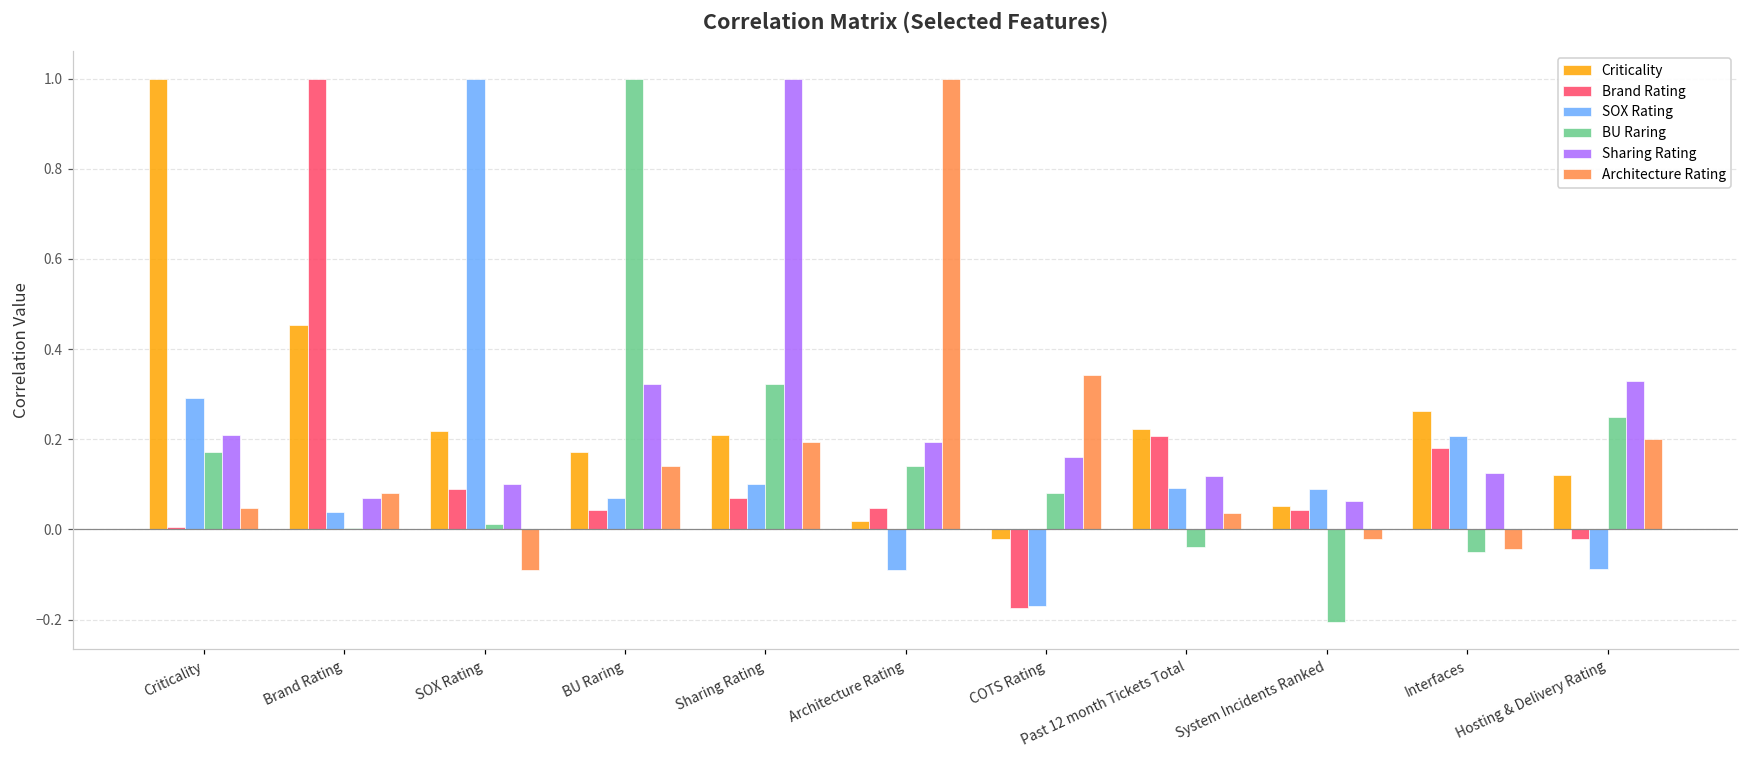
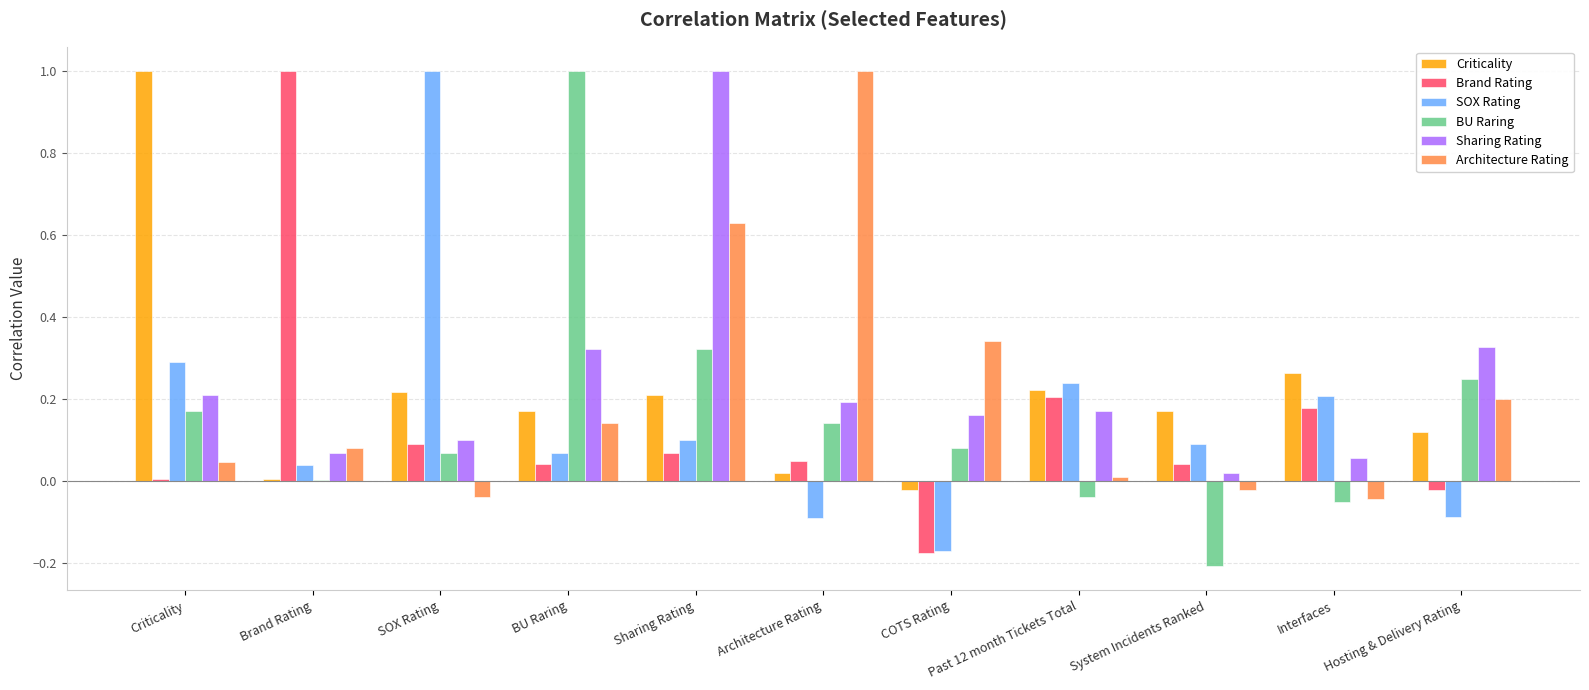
Criticality, Brand Rating: 0.45 -> 0.01
BU Raring, SOX Rating: 0.01 -> 0.07
Architecture Rating, SOX Rating: -0.09 -> -0.04
Architecture Rating, Sharing Rating: 0.19 -> 0.63
SOX Rating, Past 12 month Tickets Total: 0.09 -> 0.24
Sharing Rating, Past 12 month Tickets Total: 0.12 -> 0.17
Architecture Rating, Past 12 month Tickets Total: 0.04 -> 0.01
Criticality, System Incidents Ranked: 0.05 -> 0.17
Sharing Rating, System Incidents Ranked: 0.06 -> 0.02
Sharing Rating, Interfaces: 0.13 -> 0.06
